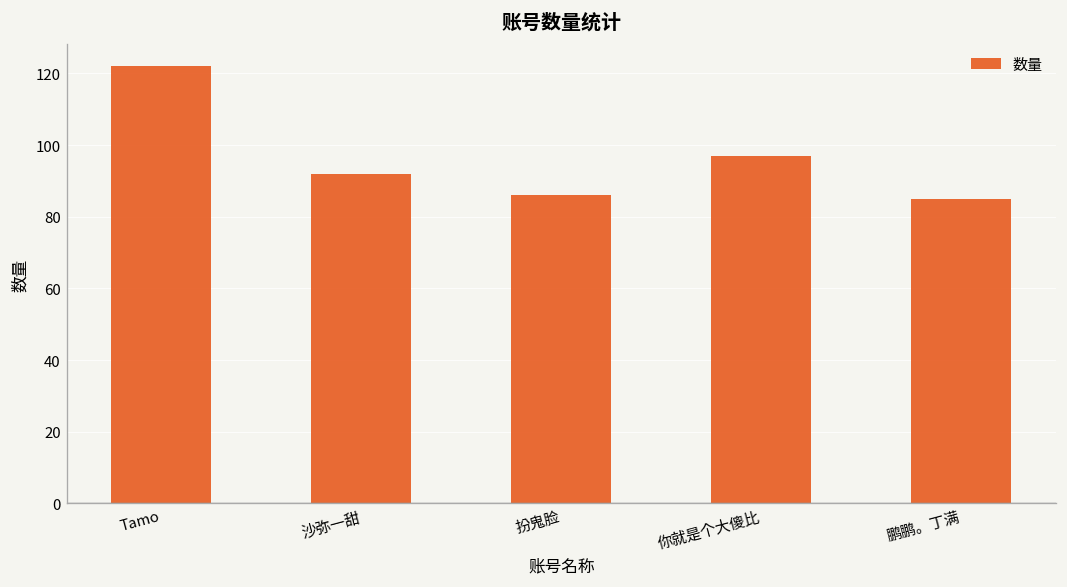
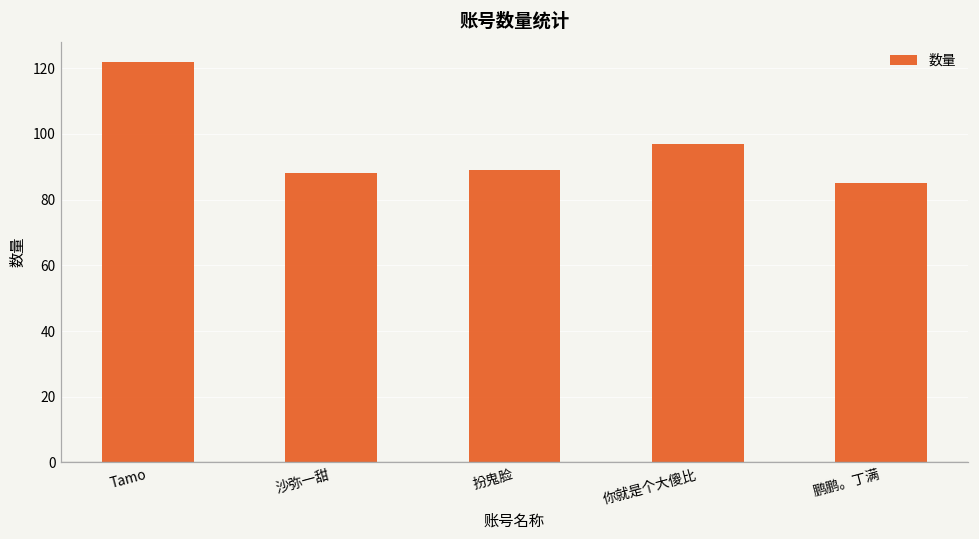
沙弥一甜: 92 -> 88
扮鬼脸: 86 -> 89
